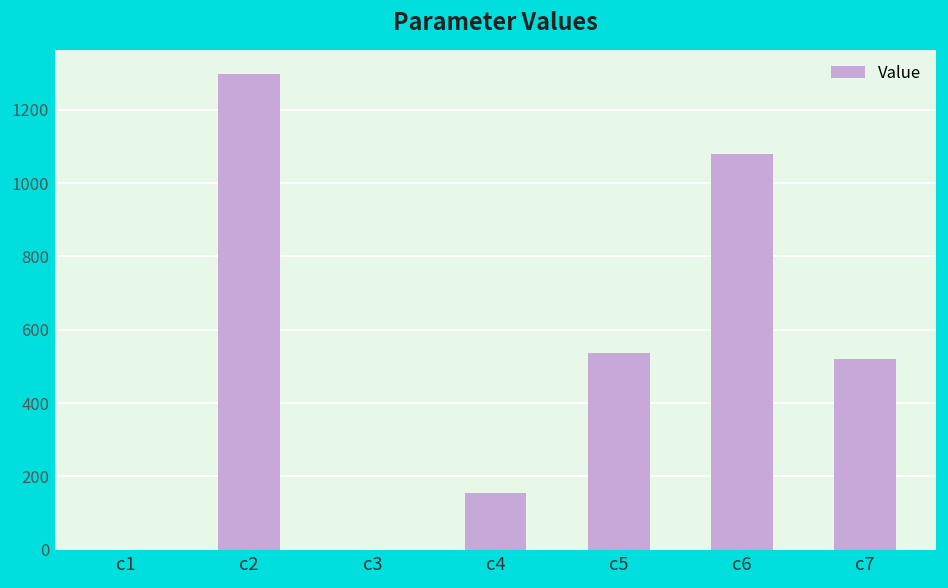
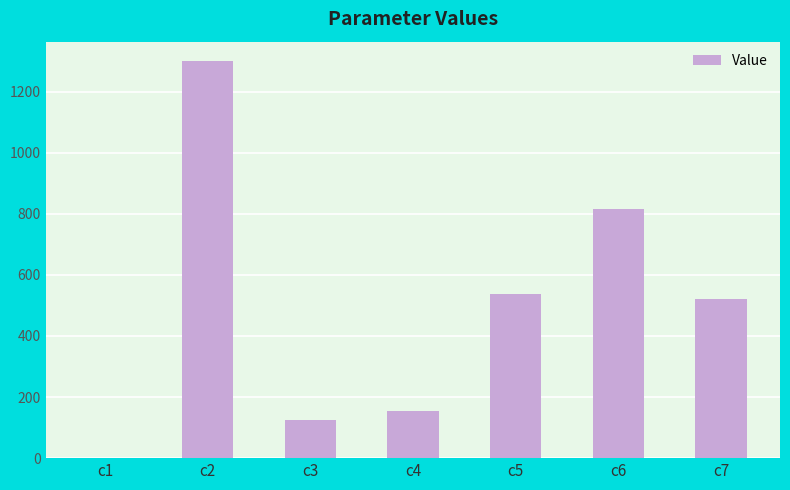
c3: 0 -> 120
c6: 1080 -> 820
